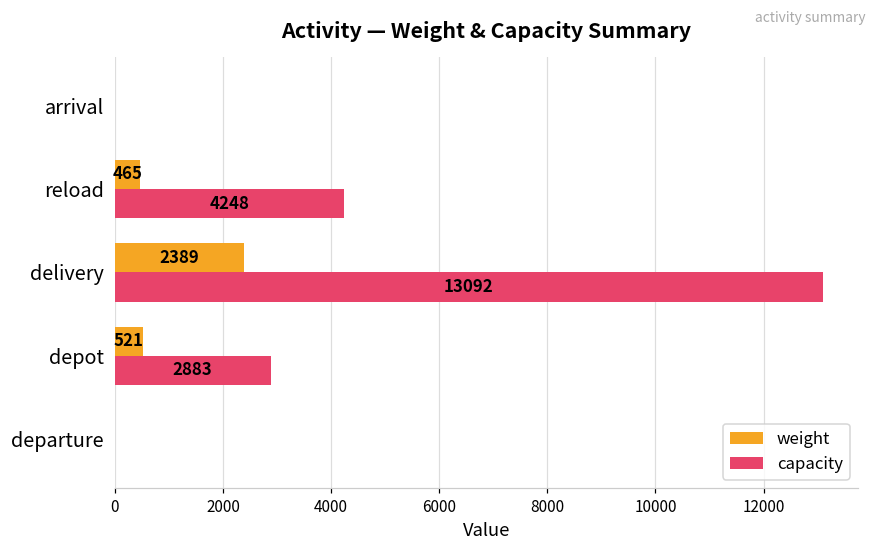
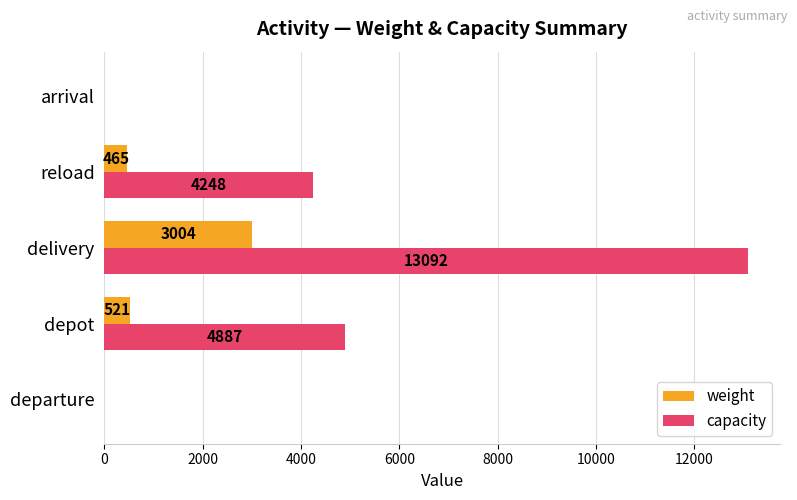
weight, delivery: 2389 -> 3004
capacity, depot: 2883 -> 4887
